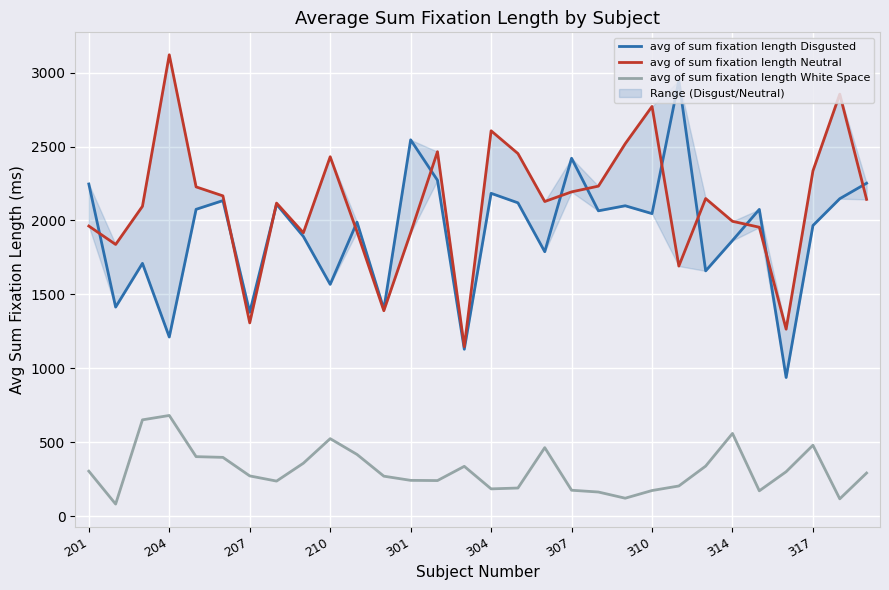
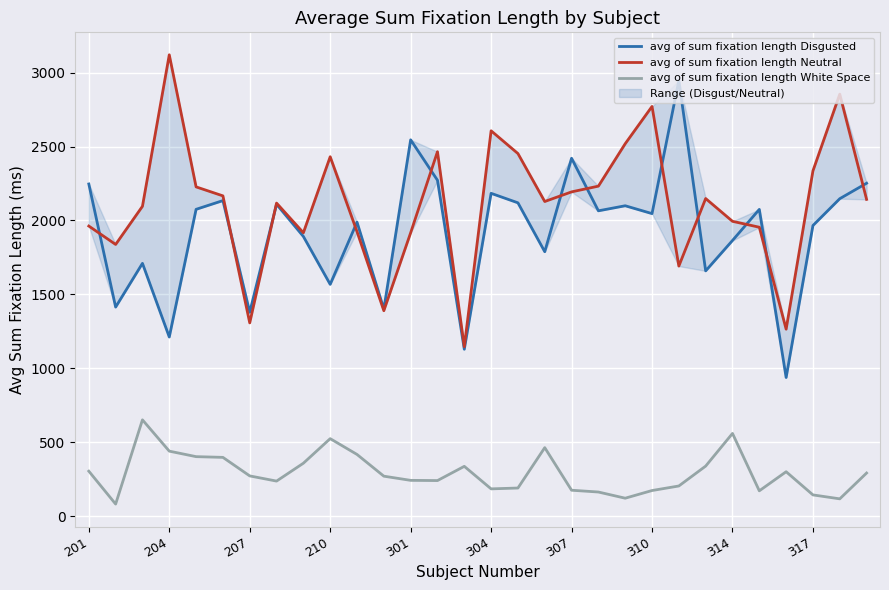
avg of sum fixation length White Space, 204: 680 -> 440
avg of sum fixation length White Space, 317: 480 -> 140
